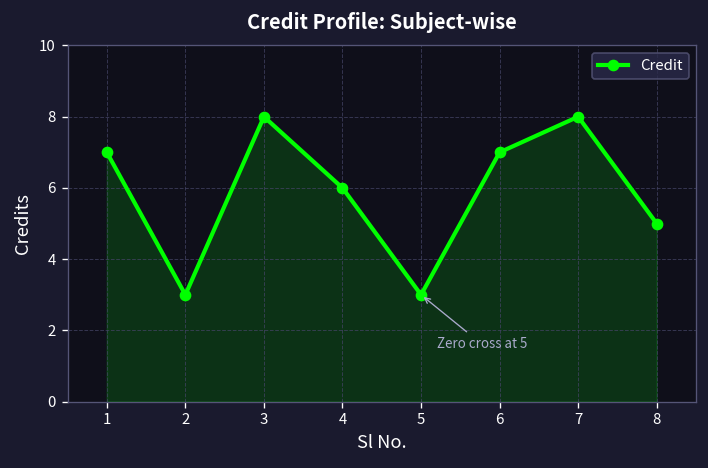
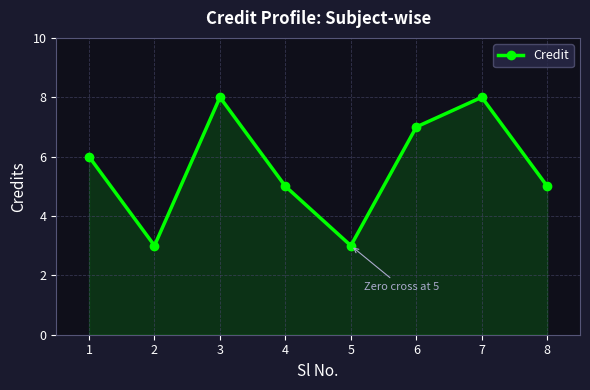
1: 7 -> 6
4: 6 -> 5
